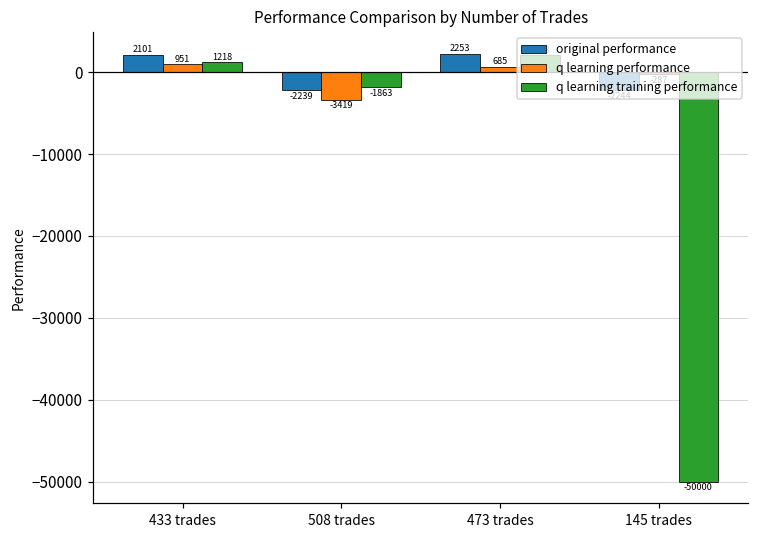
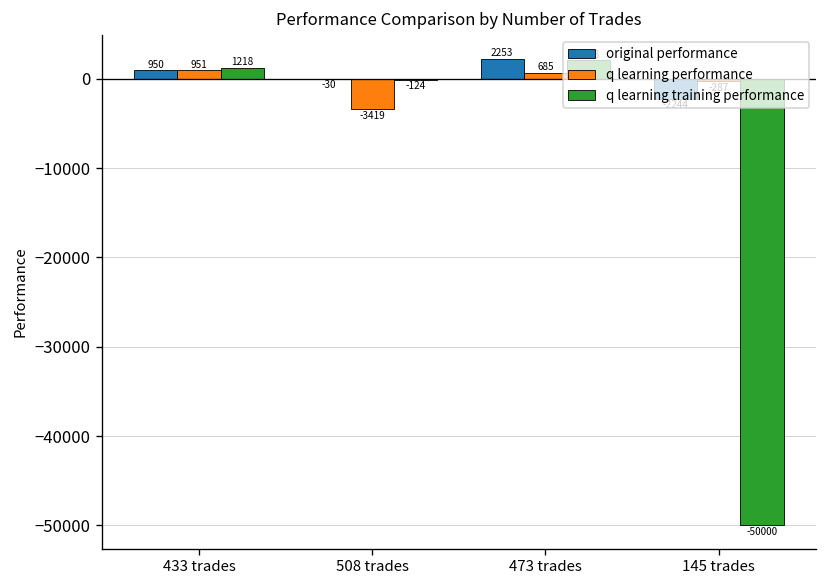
original performance, 433 trades: 2101 -> 950
original performance, 508 trades: -2239 -> -30
q learning training performance, 508 trades: -1863 -> -124
